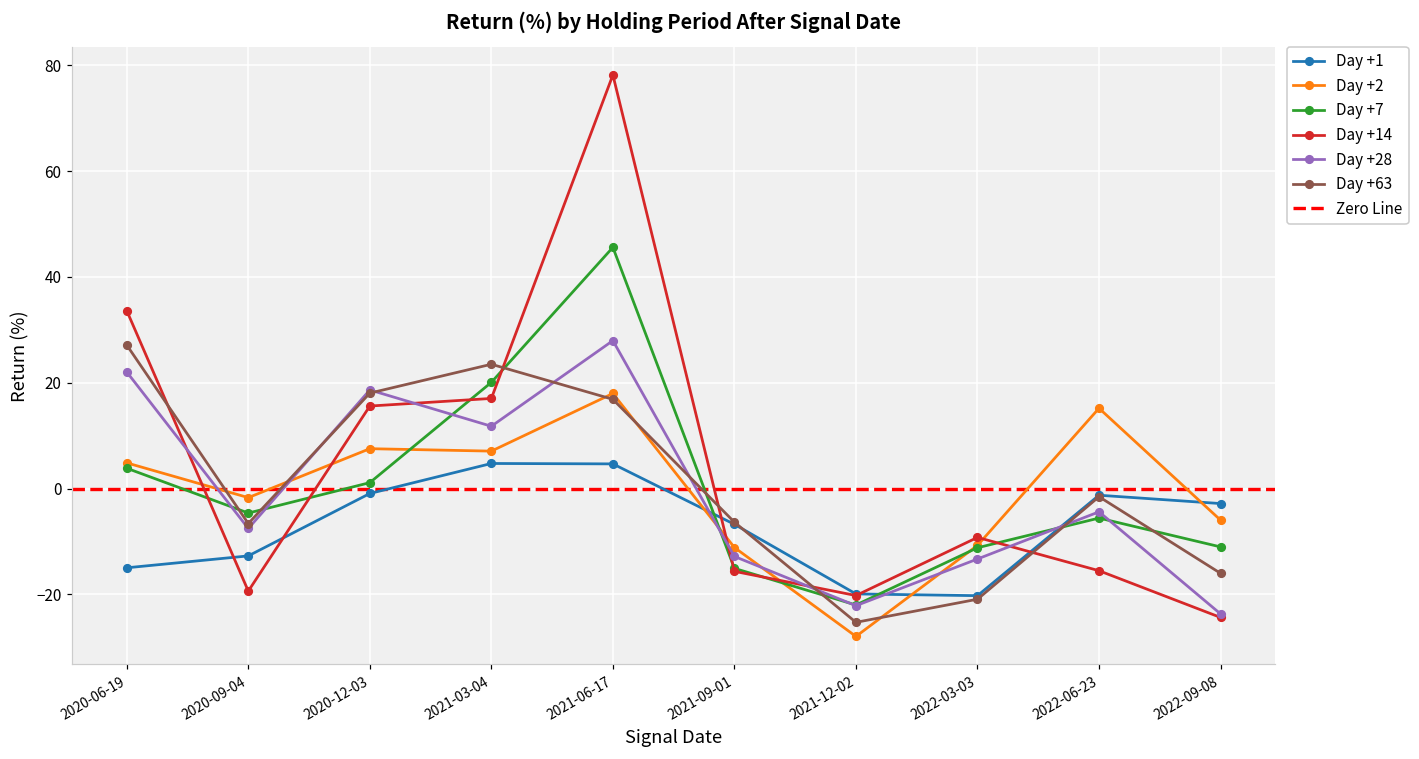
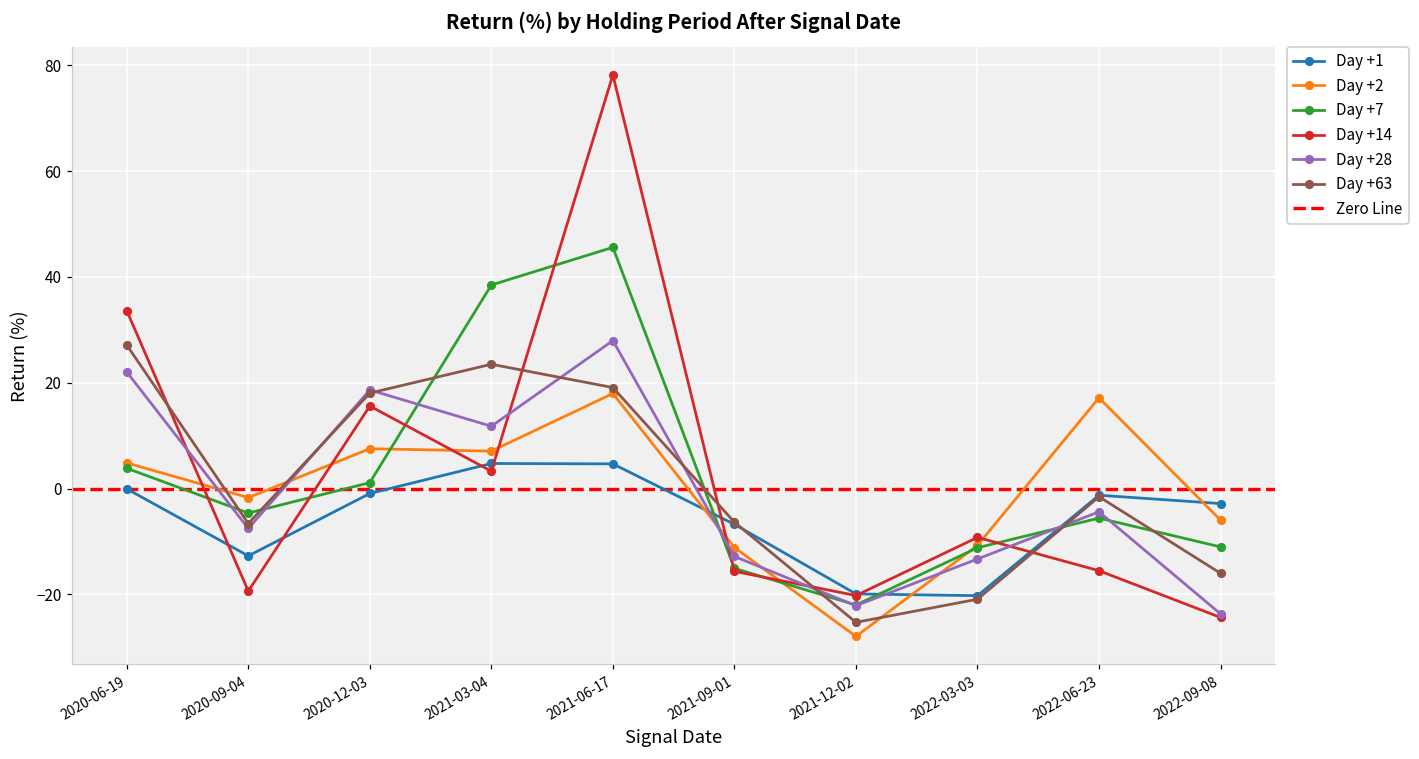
Day +1, 2020-06-19: -15 -> 0
Day +7, 2021-03-04: 20 -> 38
Day +14, 2021-03-04: 17 -> 3
Day +63, 2021-06-17: 17 -> 19
Day +2, 2022-06-23: 15 -> 17
